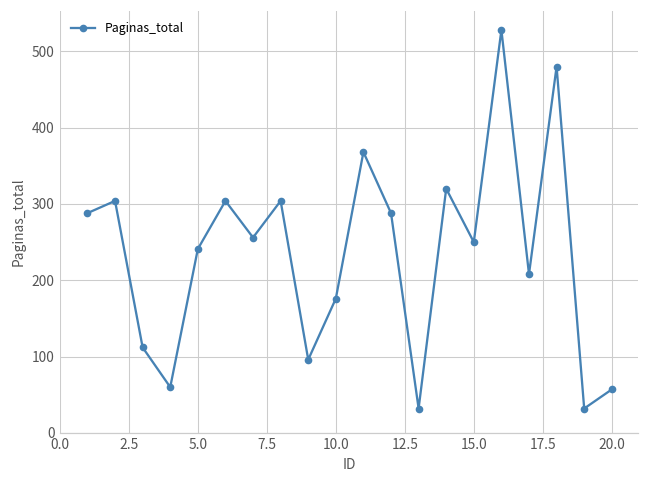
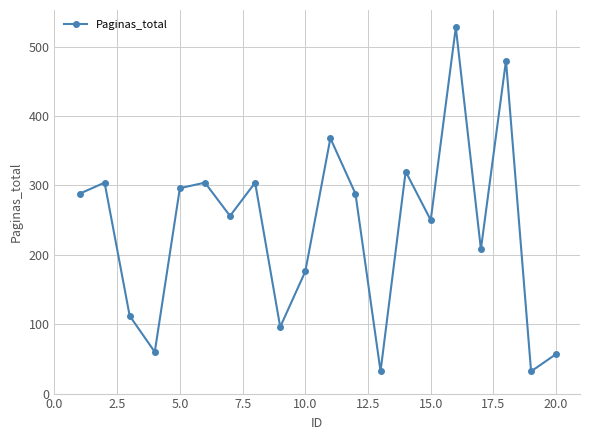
5.0: 240 -> 300
